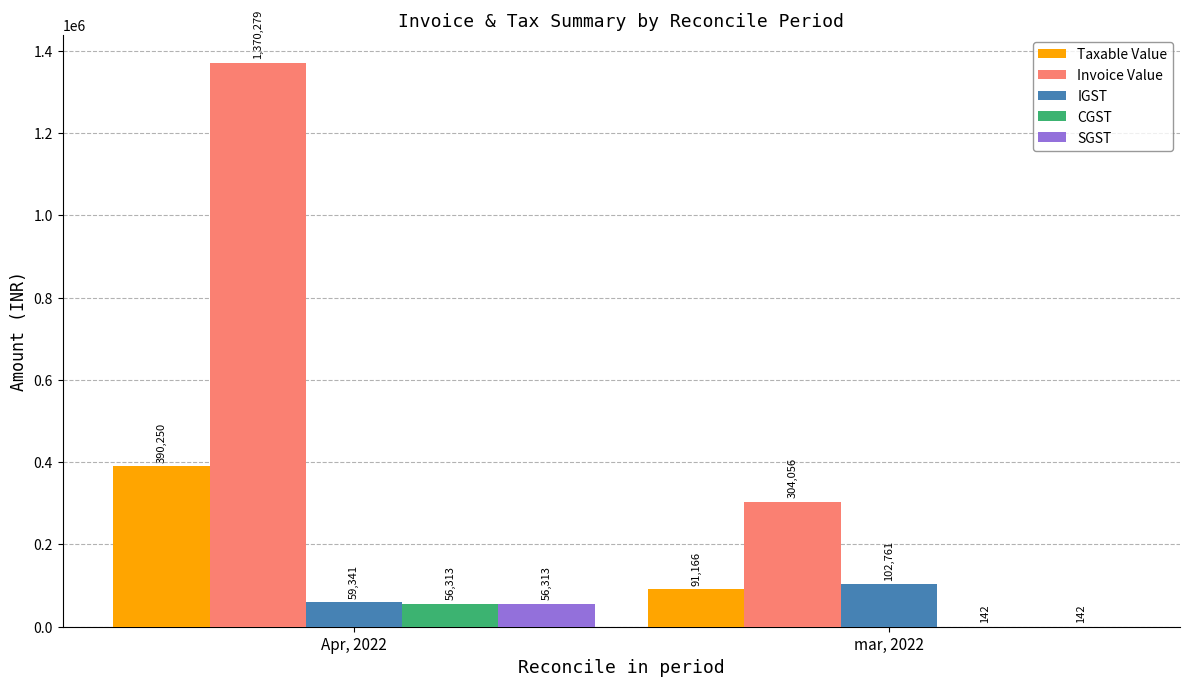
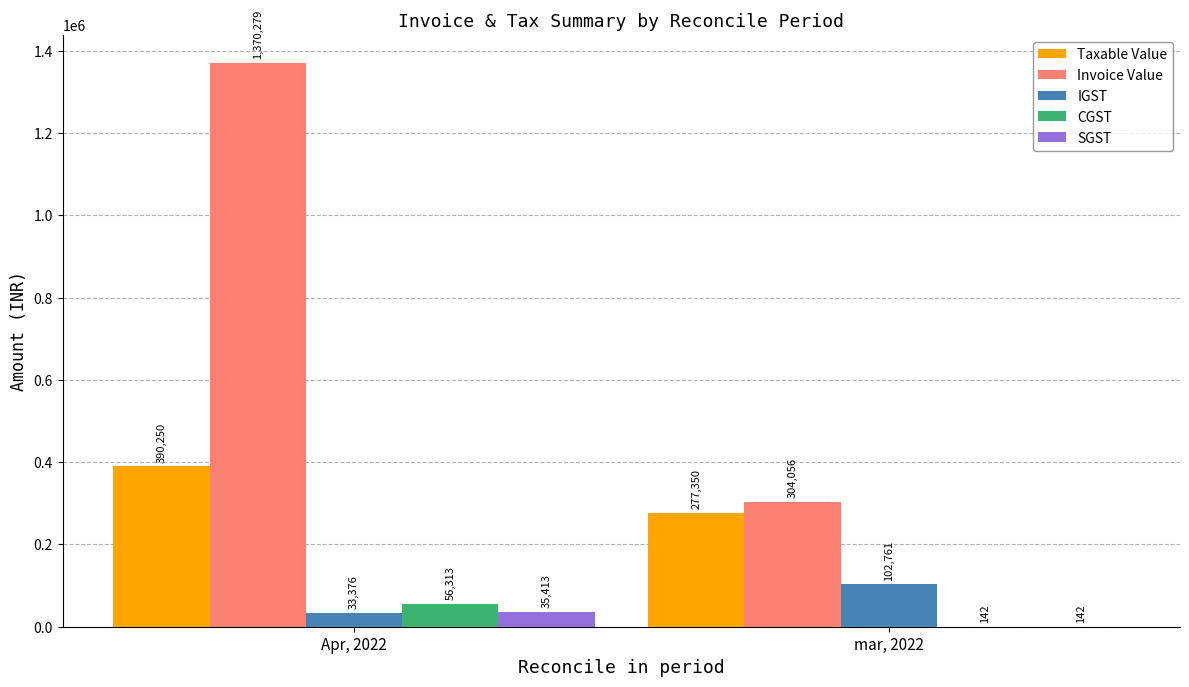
IGST, Apr, 2022: 59,341 -> 33,376
SGST, Apr, 2022: 56,313 -> 35,413
Taxable Value, mar, 2022: 91,166 -> 277,350
